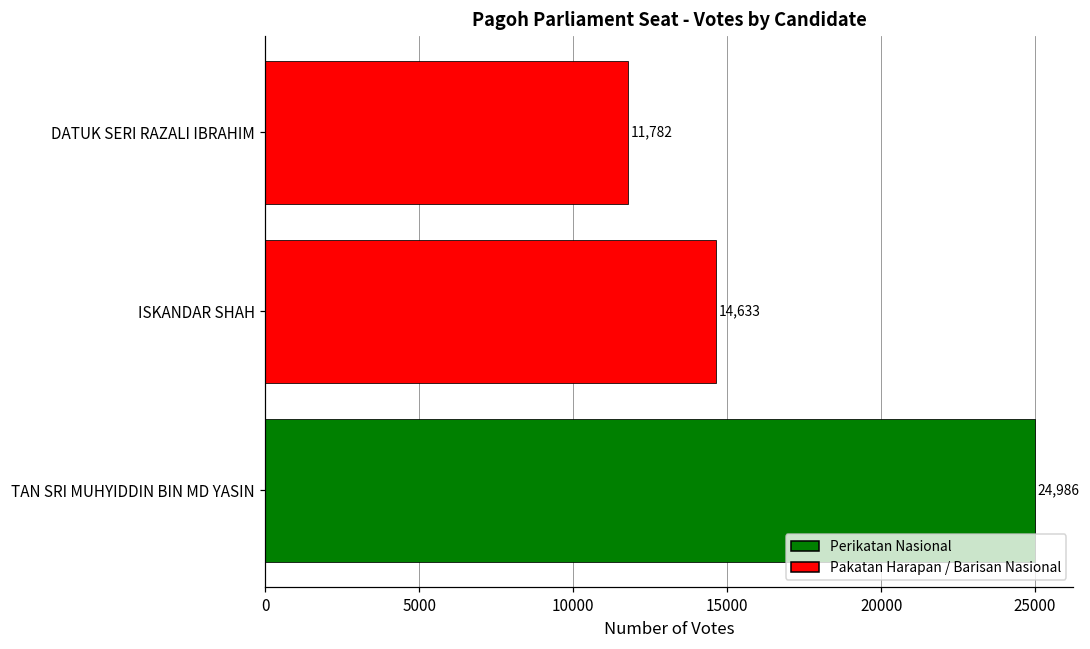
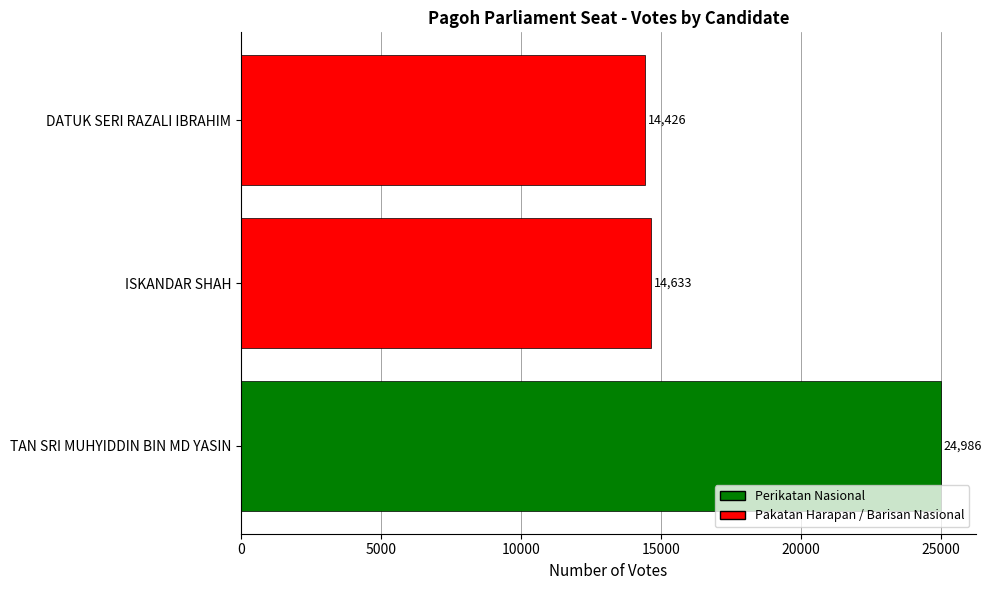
DATUK SERI RAZALI IBRAHIM: 11,782 -> 14,426
